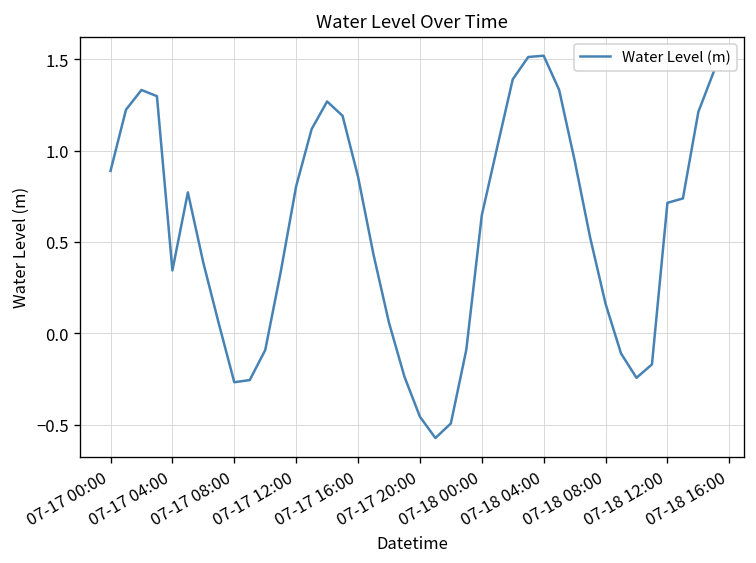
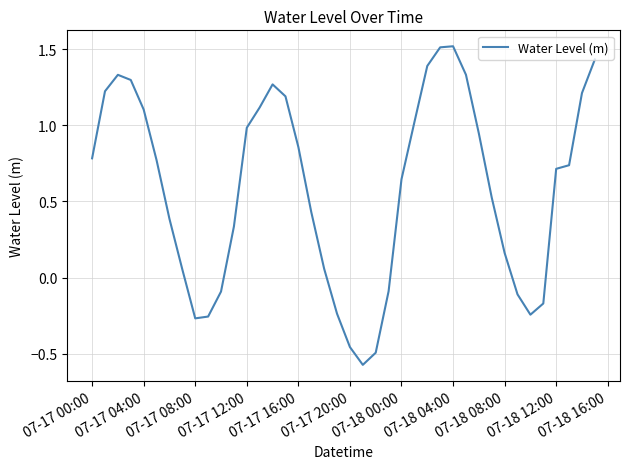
07-17 00:00: 0.89 -> 0.78
07-17 04:00: 0.34 -> 1.10
07-17 12:00: 0.81 -> 0.98
